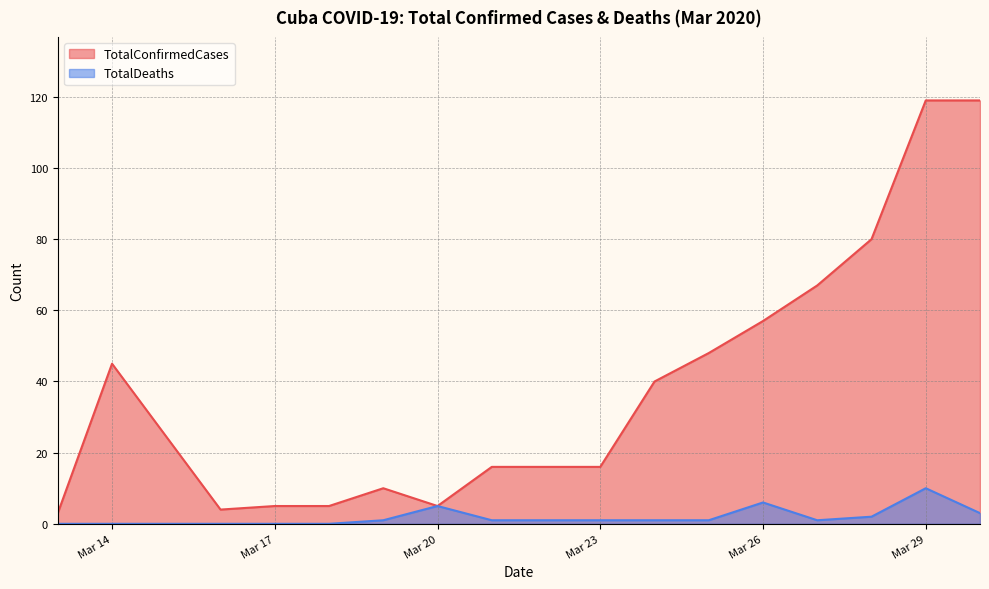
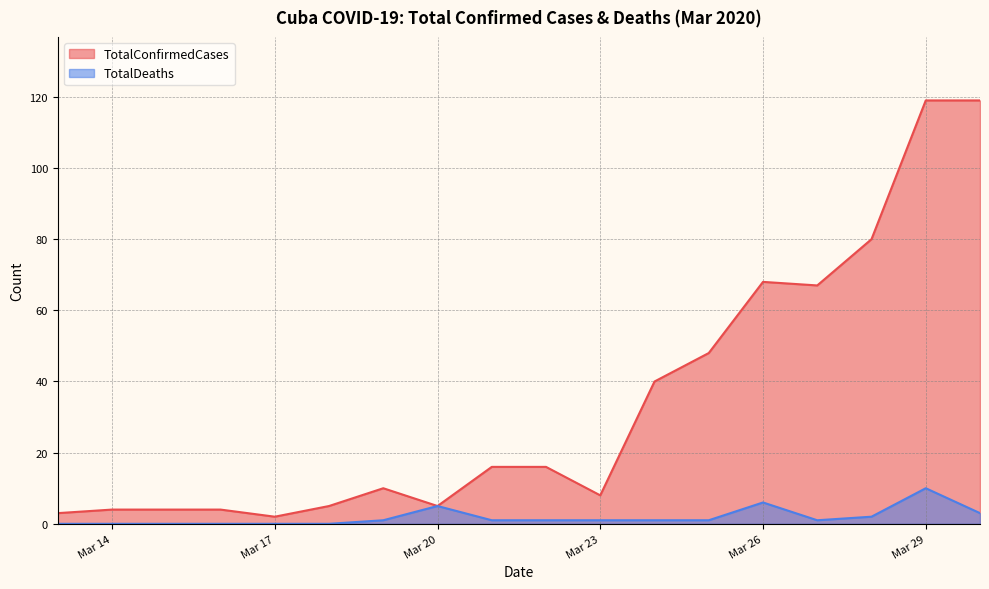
TotalConfirmedCases, Mar 14: 45 -> 4
TotalConfirmedCases, Mar 17: 5 -> 2
TotalConfirmedCases, Mar 23: 16 -> 8
TotalConfirmedCases, Mar 26: 57 -> 68
